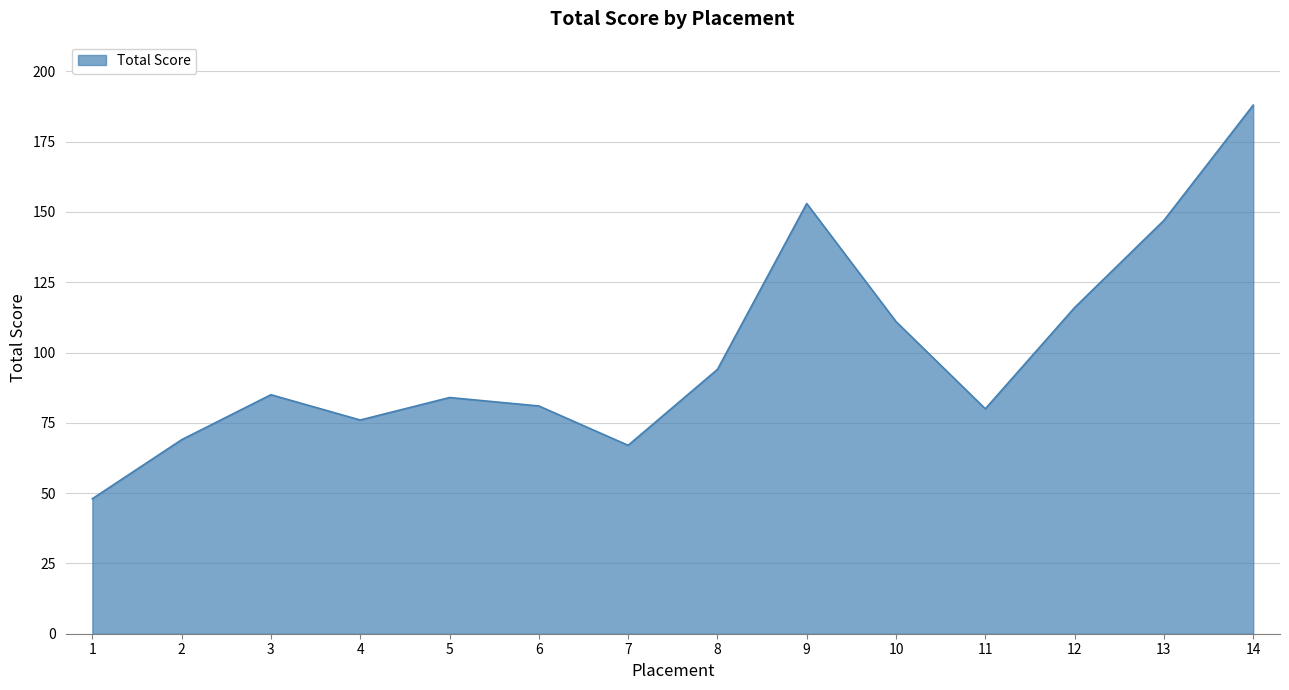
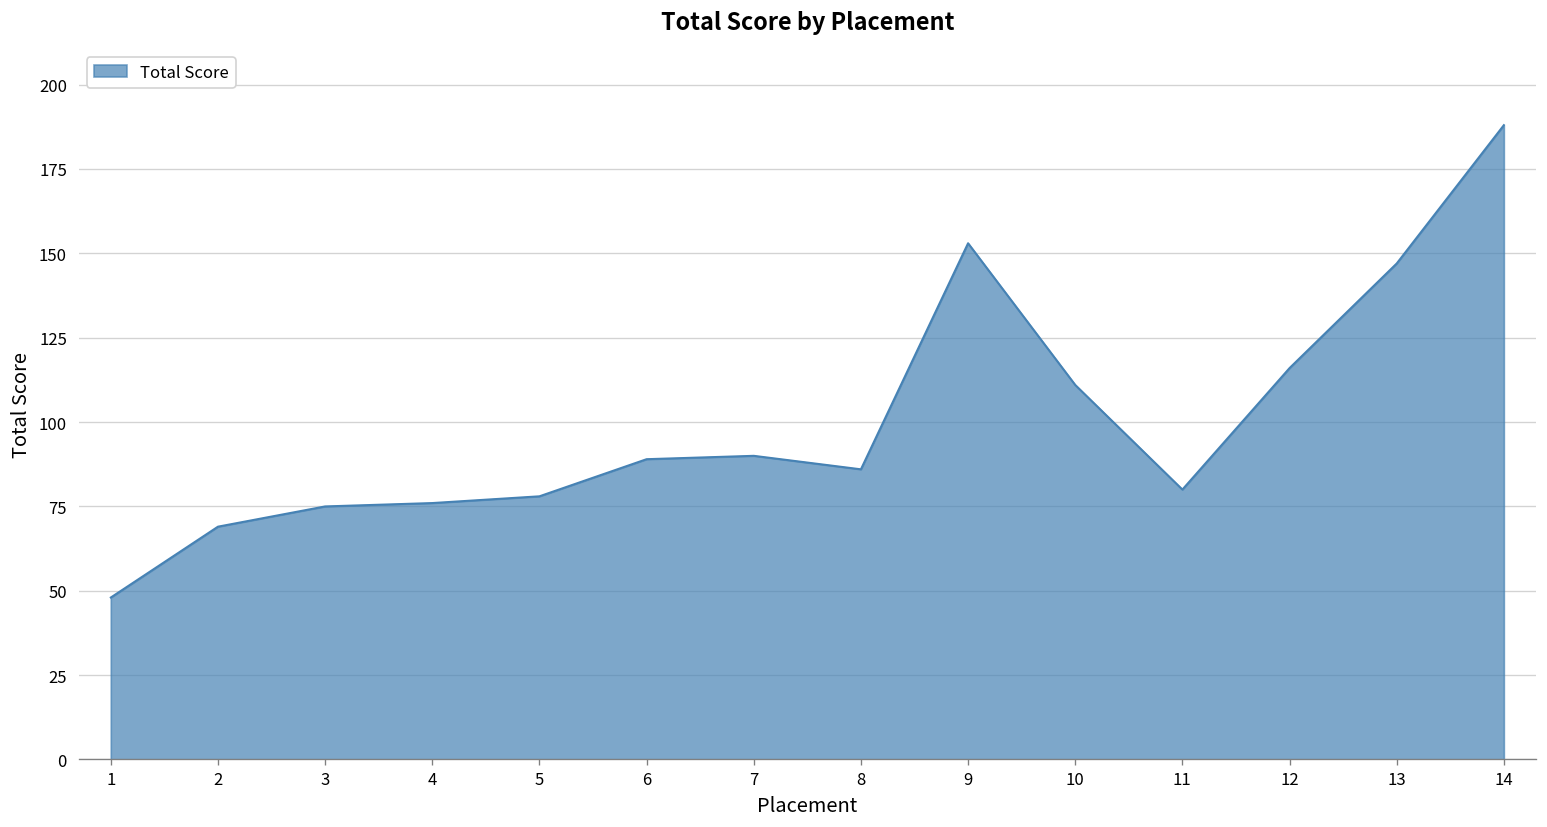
3: 85 -> 75
5: 84 -> 78
6: 81 -> 89
7: 67 -> 90
8: 94 -> 86
